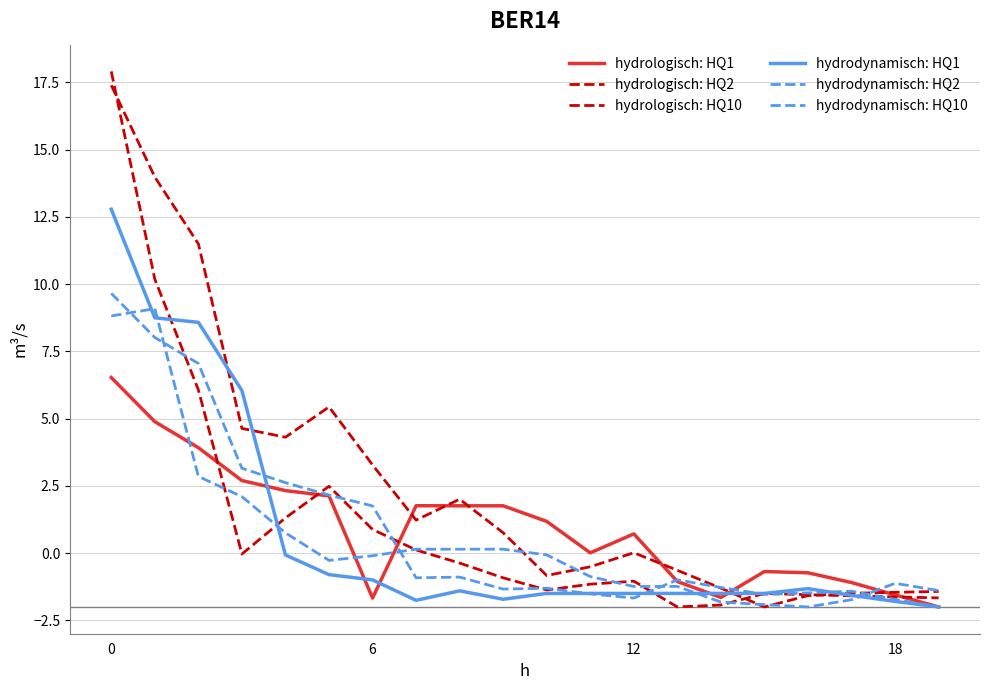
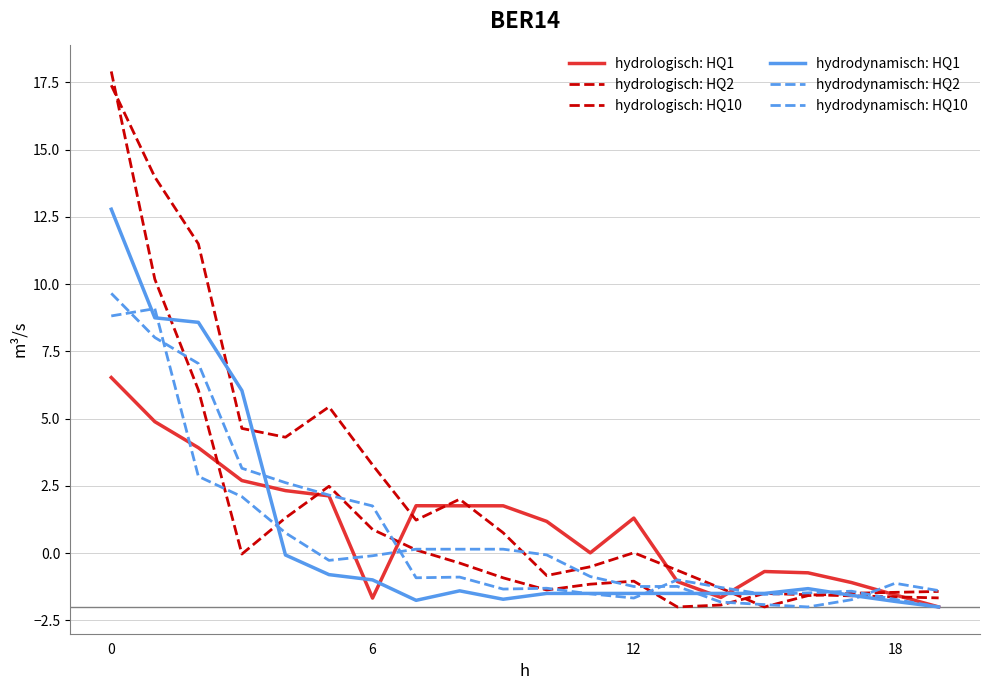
hydrologisch: HQ1, 12: 0.7 -> 1.3
